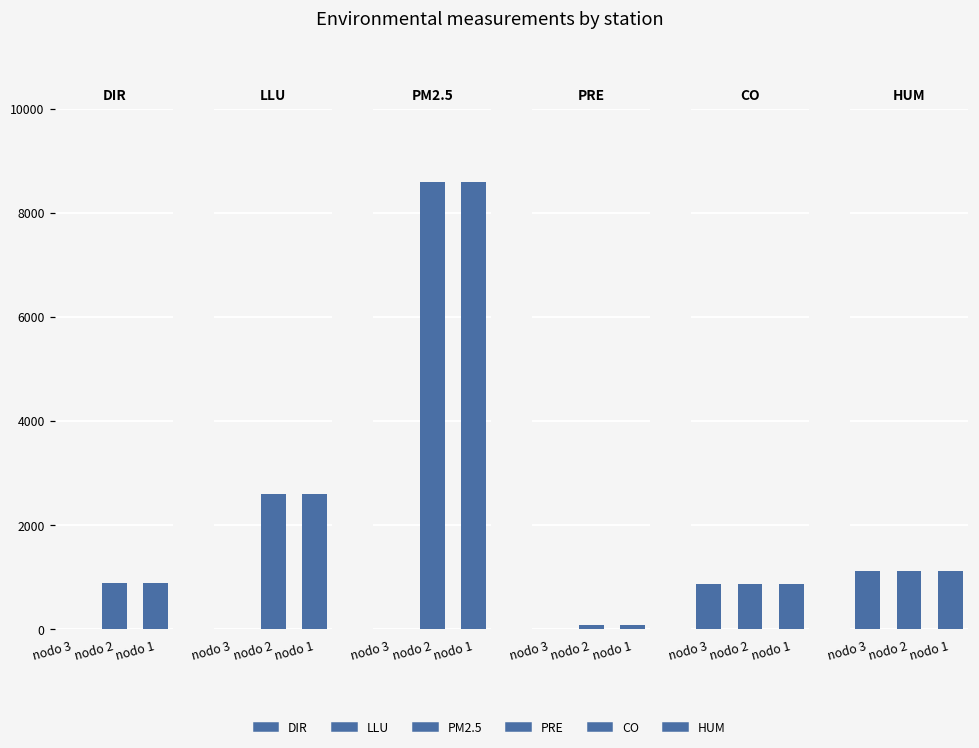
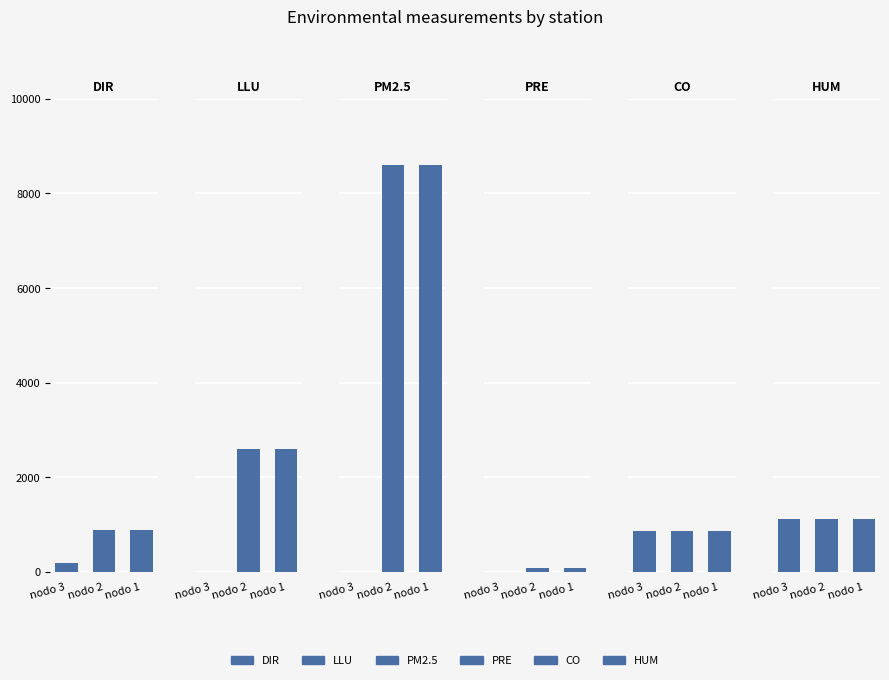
DIR, nodo 3: 0 -> 200
